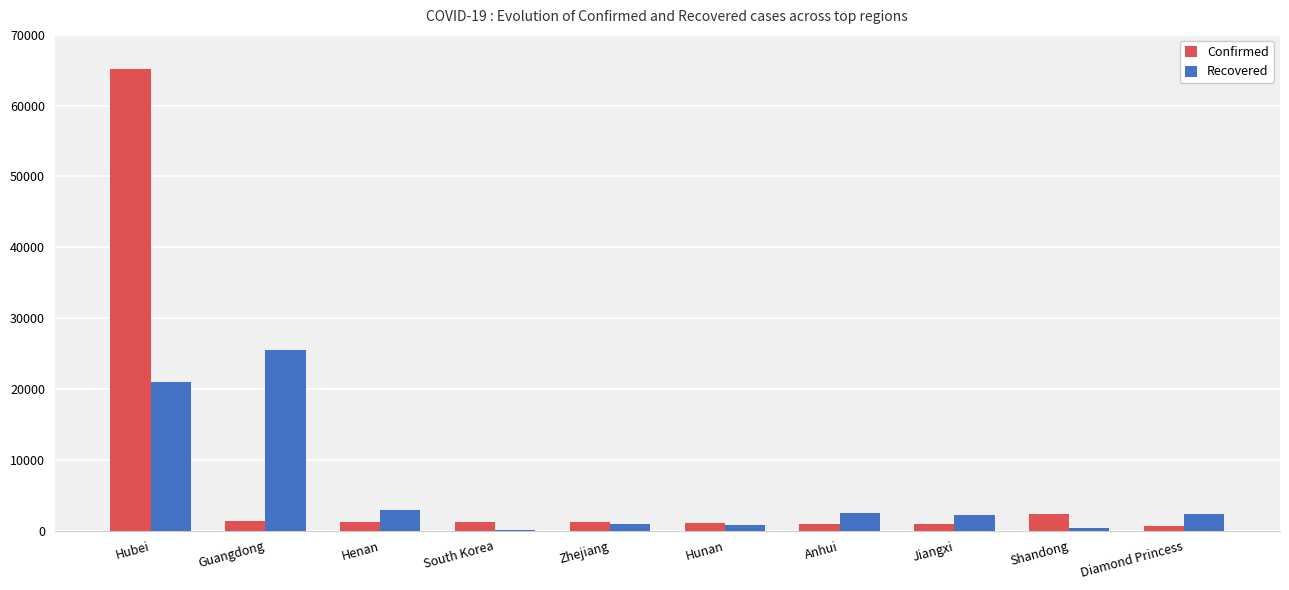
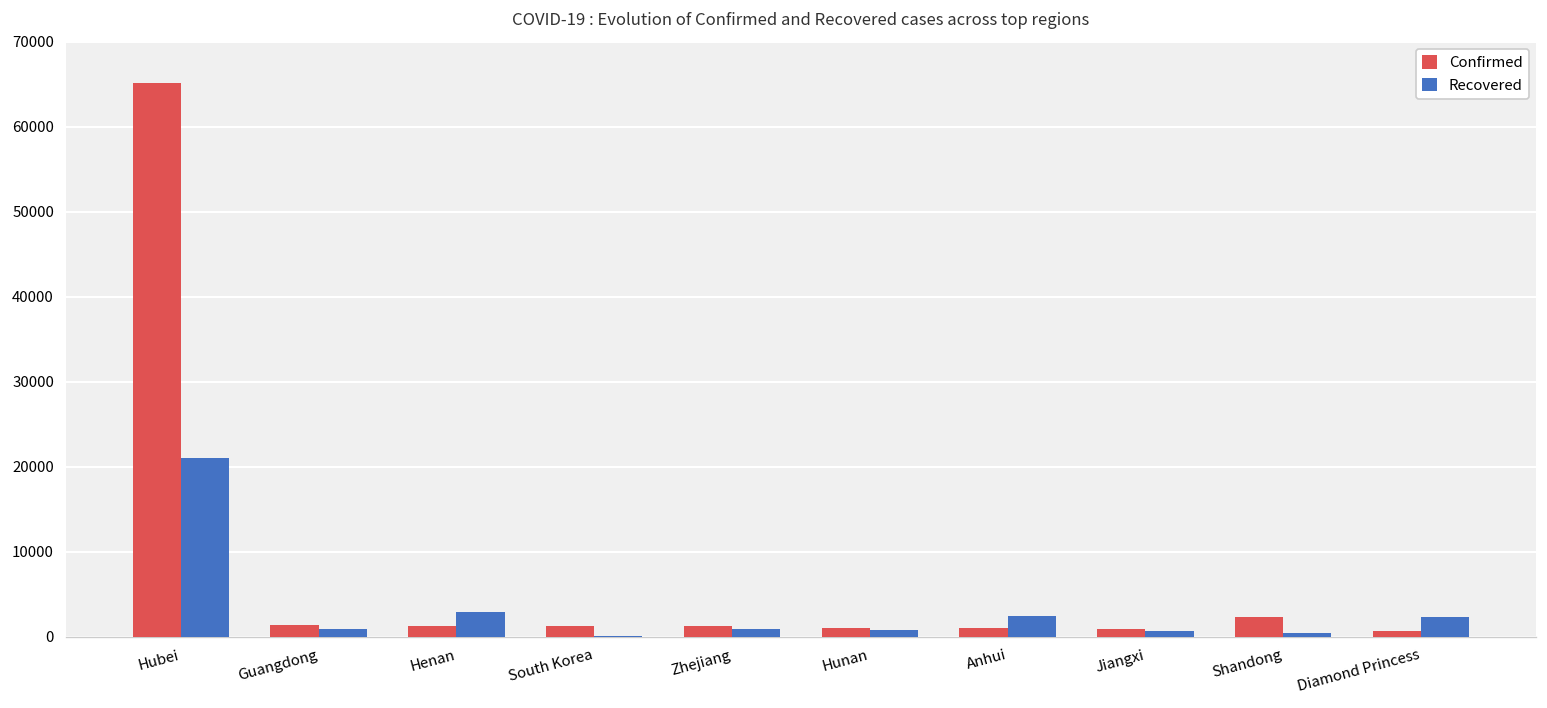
Recovered, Guangdong: 26000 -> 1000
Recovered, Jiangxi: 2000 -> 1000
